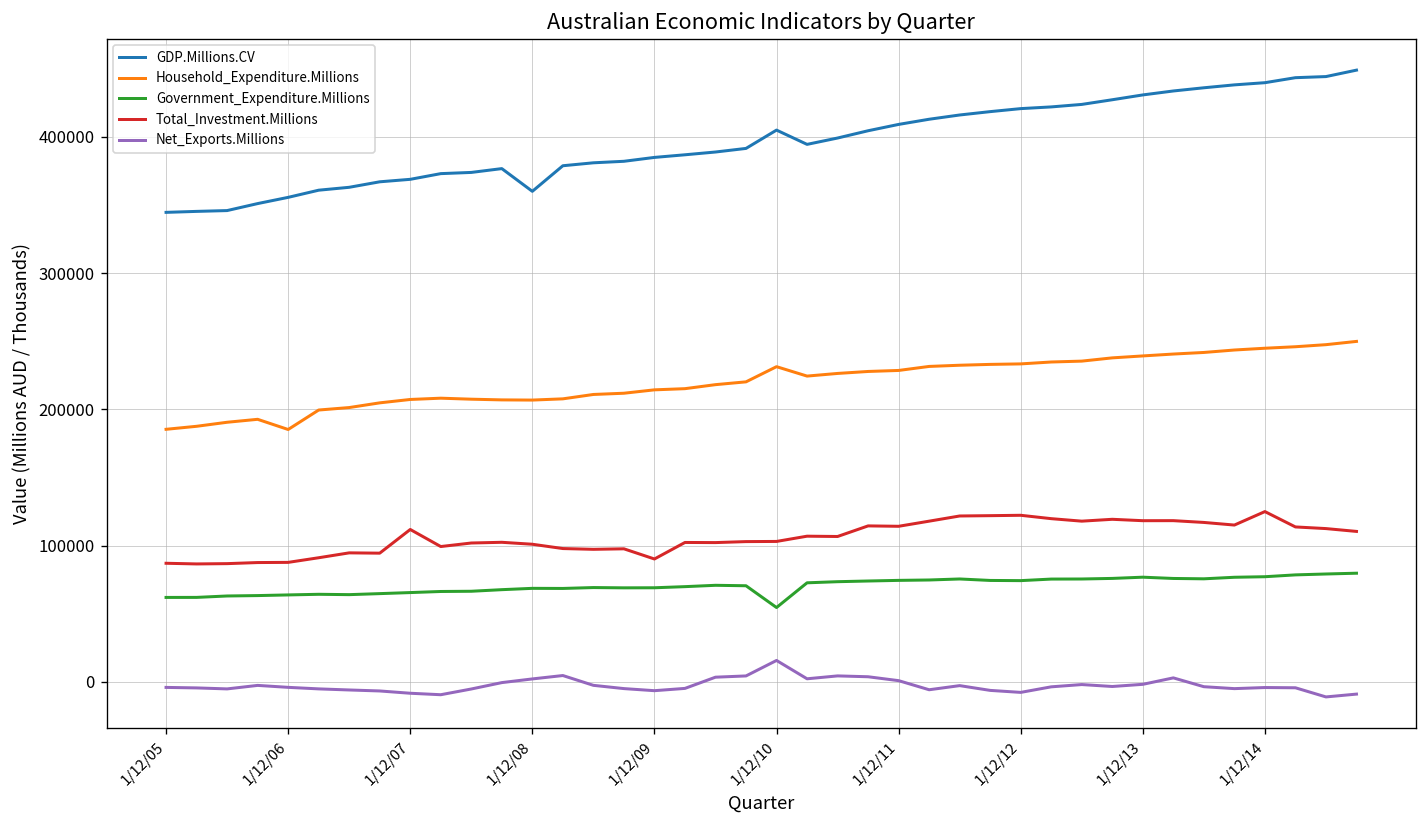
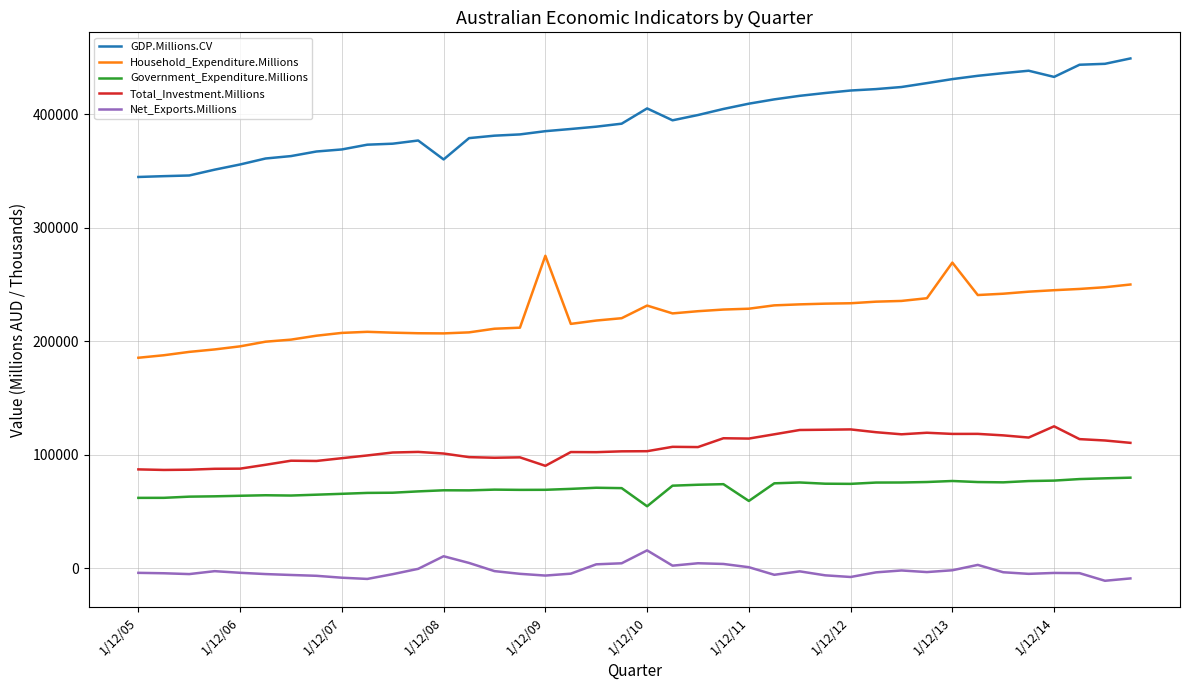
Household_Expenditure.Millions, 1/12/06: 185000 -> 195000
Total_Investment.Millions, 1/12/07: 112000 -> 97000
Net_Exports.Millions, 1/12/08: 2000 -> 10000
Household_Expenditure.Millions, 1/12/09: 214000 -> 275000
Government_Expenditure.Millions, 1/12/11: 74000 -> 59000
Household_Expenditure.Millions, 1/12/13: 239000 -> 269000
GDP.Millions.CV, 1/12/14: 440000 -> 433000
